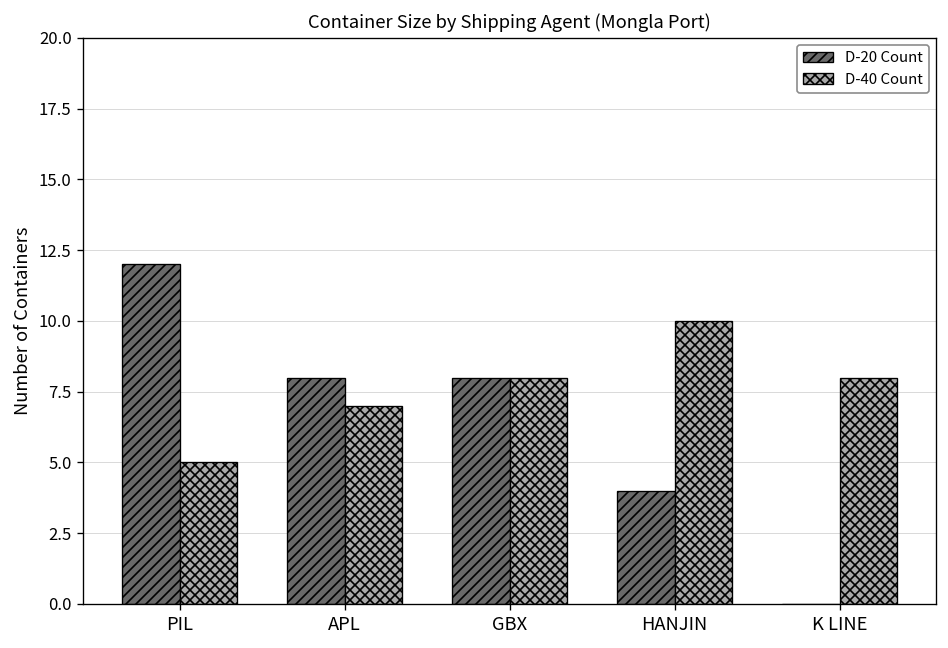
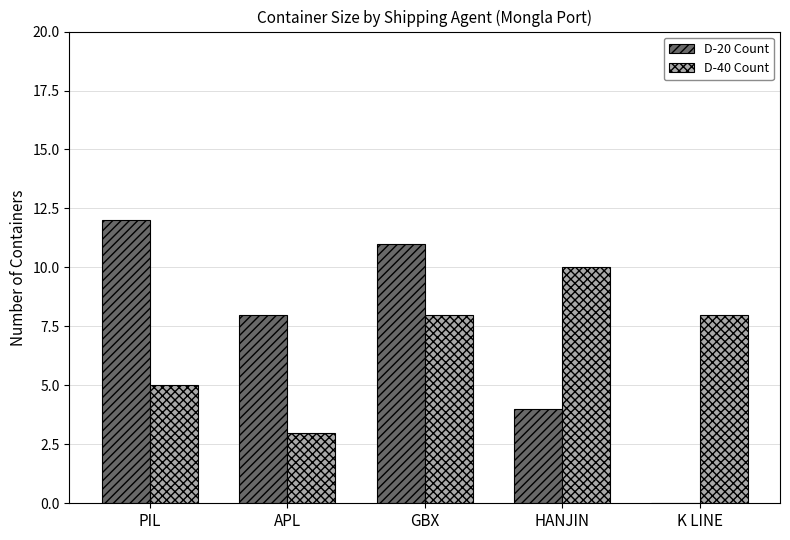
D-40 Count, APL: 7 -> 3
D-20 Count, GBX: 8 -> 11
